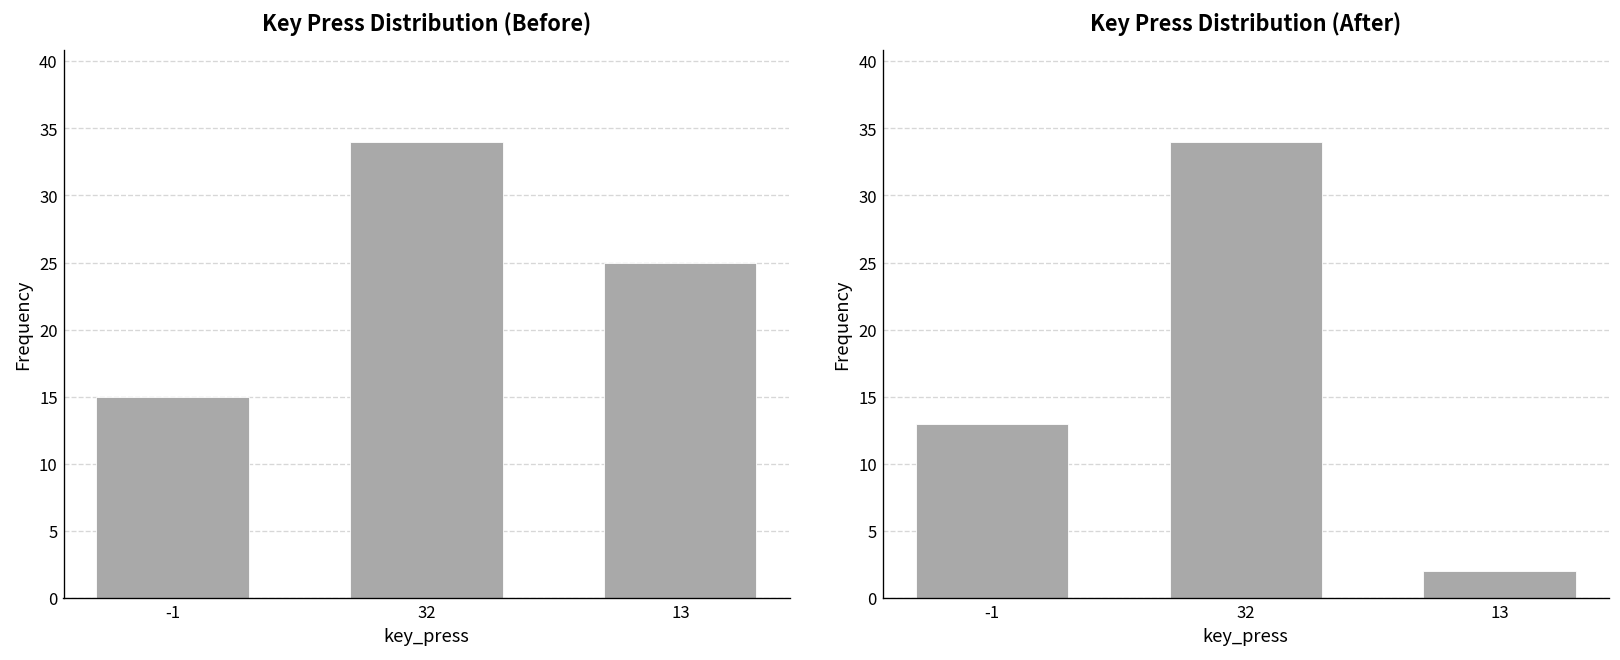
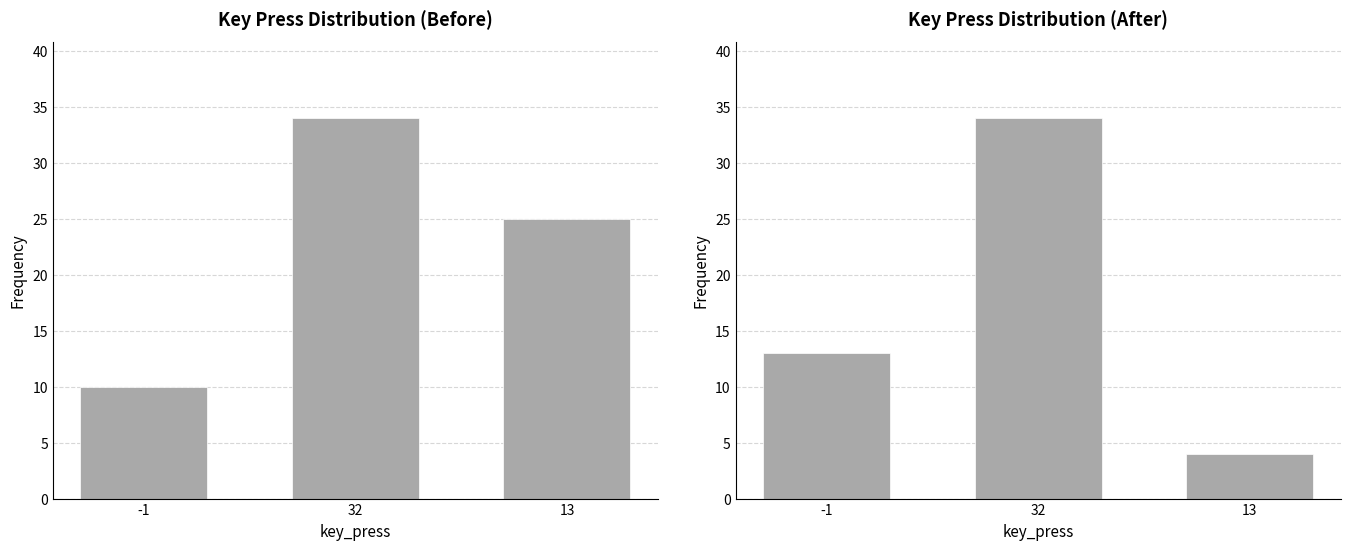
Key Press Distribution (Before), -1: 15 -> 10
Key Press Distribution (After), 13: 2 -> 4
